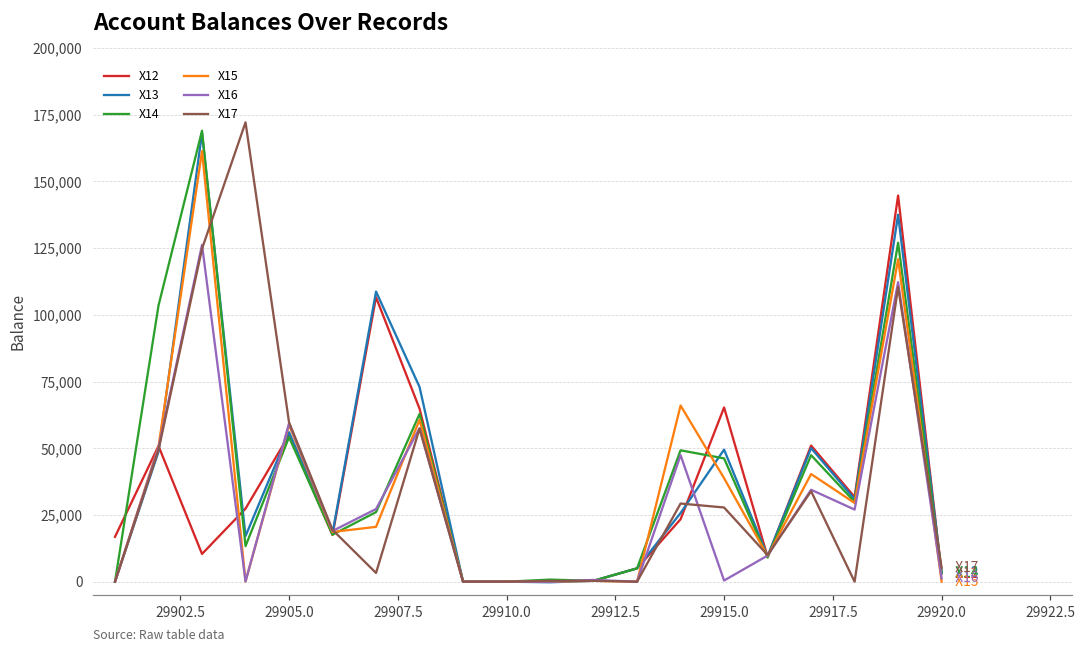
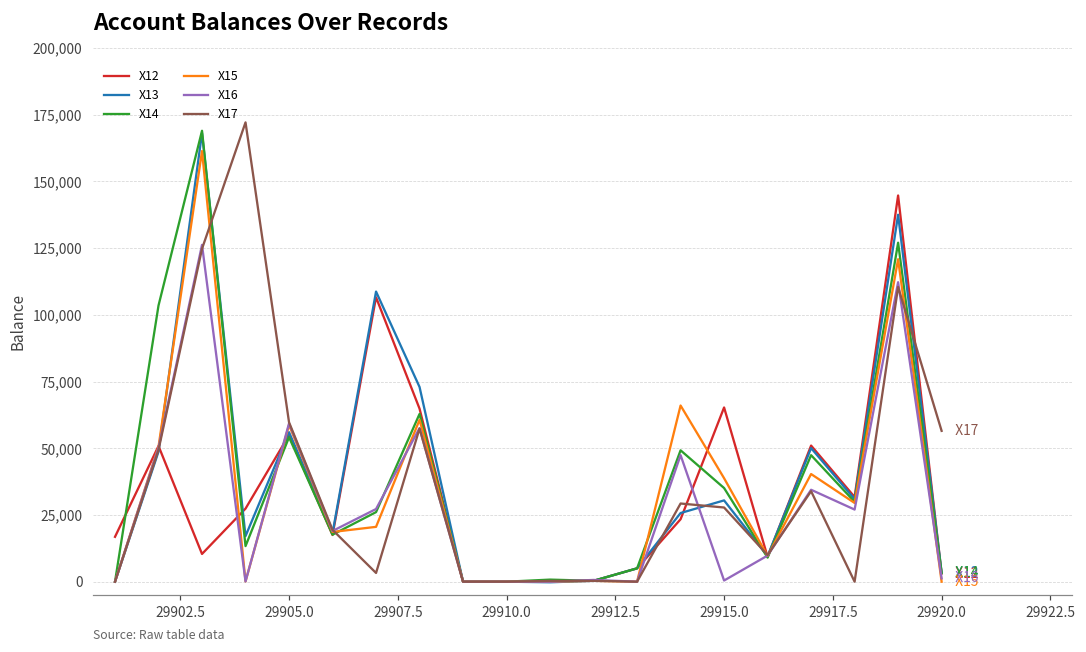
X13, 29915.0: 49,000 -> 30,000
X14, 29915.0: 46,000 -> 35,000
X17, 29920.0: 5,000 -> 57,000
